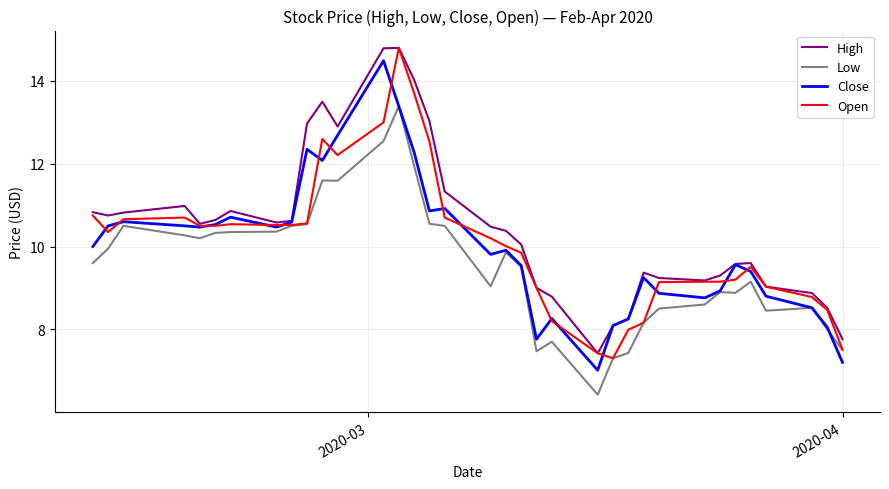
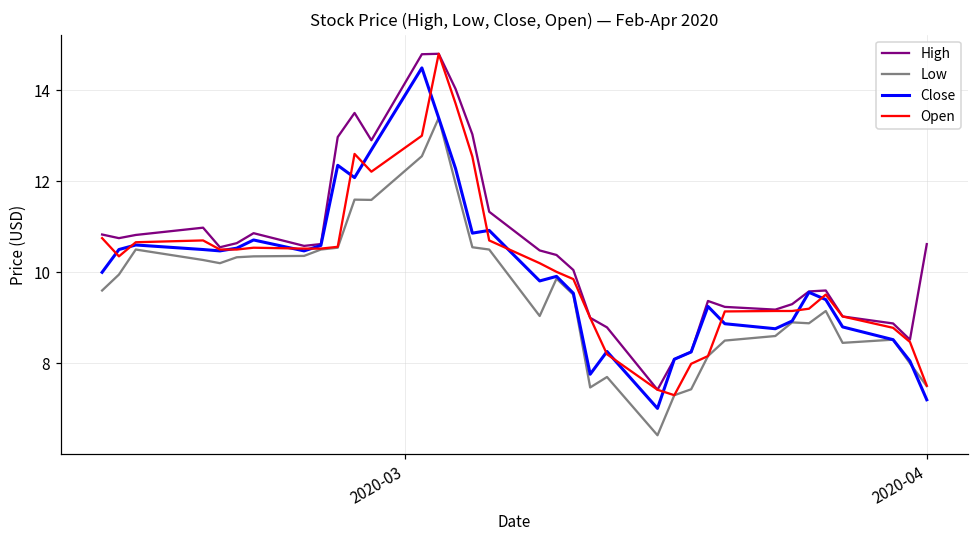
High, 2020-04: 7.8 -> 10.6
